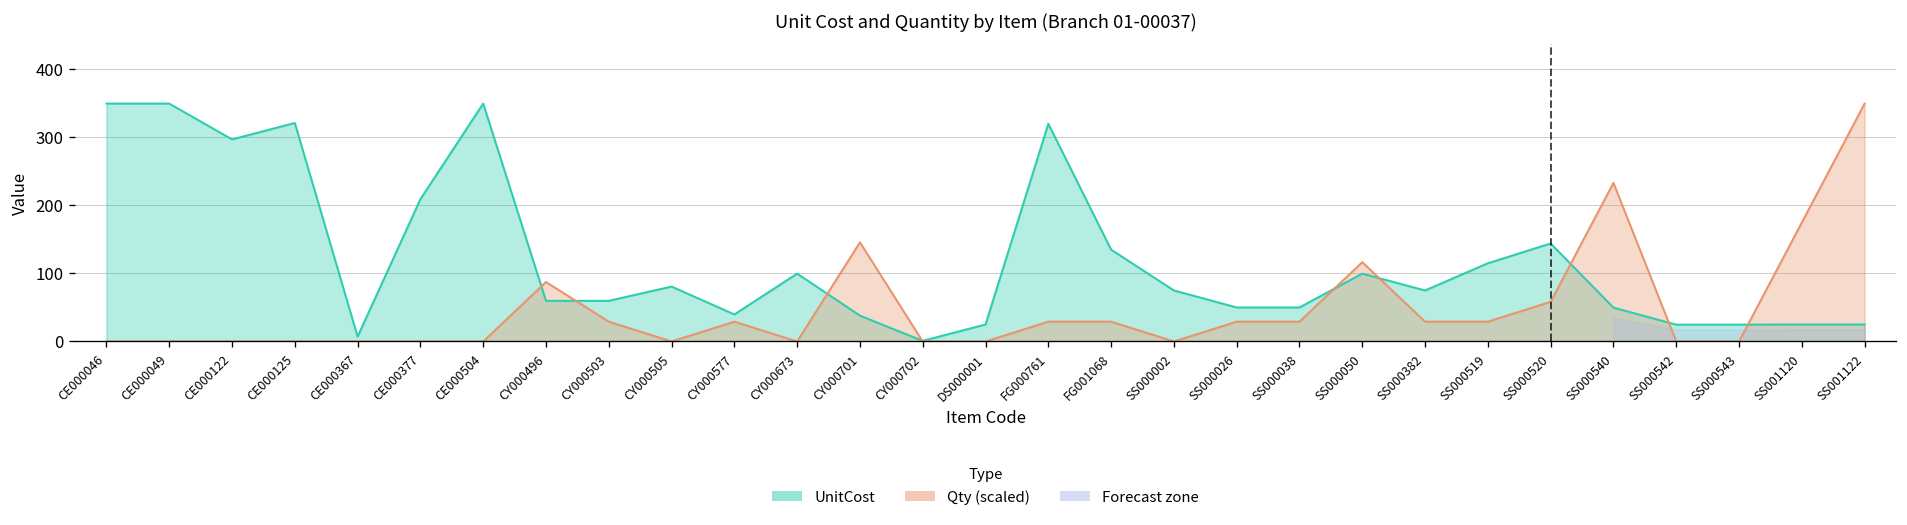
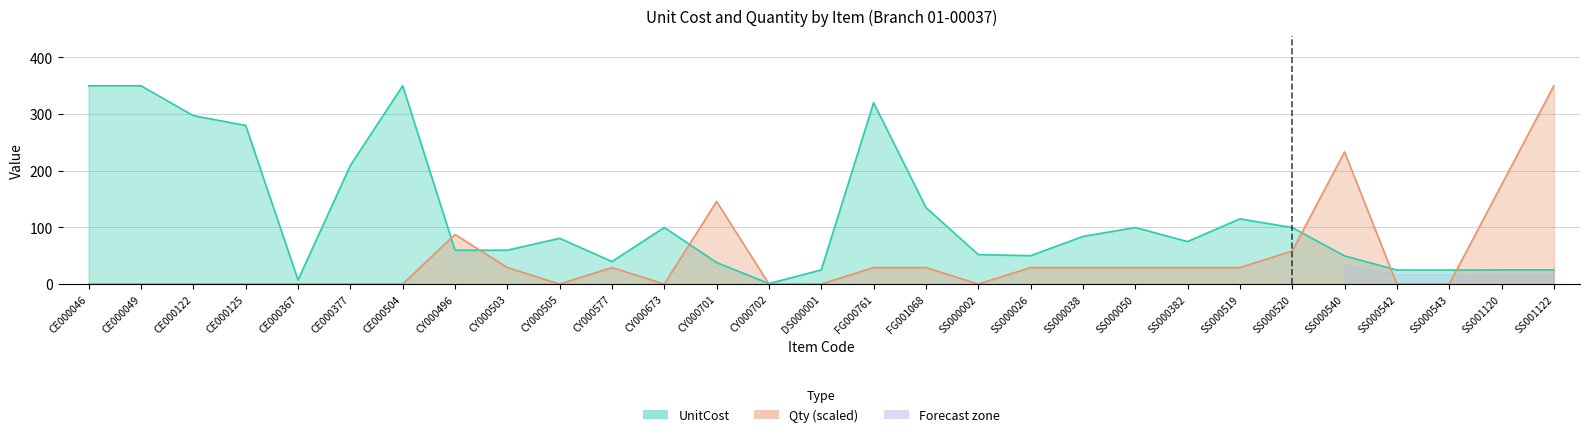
UnitCost, CE000125: 320 -> 280
UnitCost, SS000002: 80 -> 50
UnitCost, SS000038: 50 -> 80
Qty (scaled), SS000050: 120 -> 30
UnitCost, SS000520: 140 -> 100
